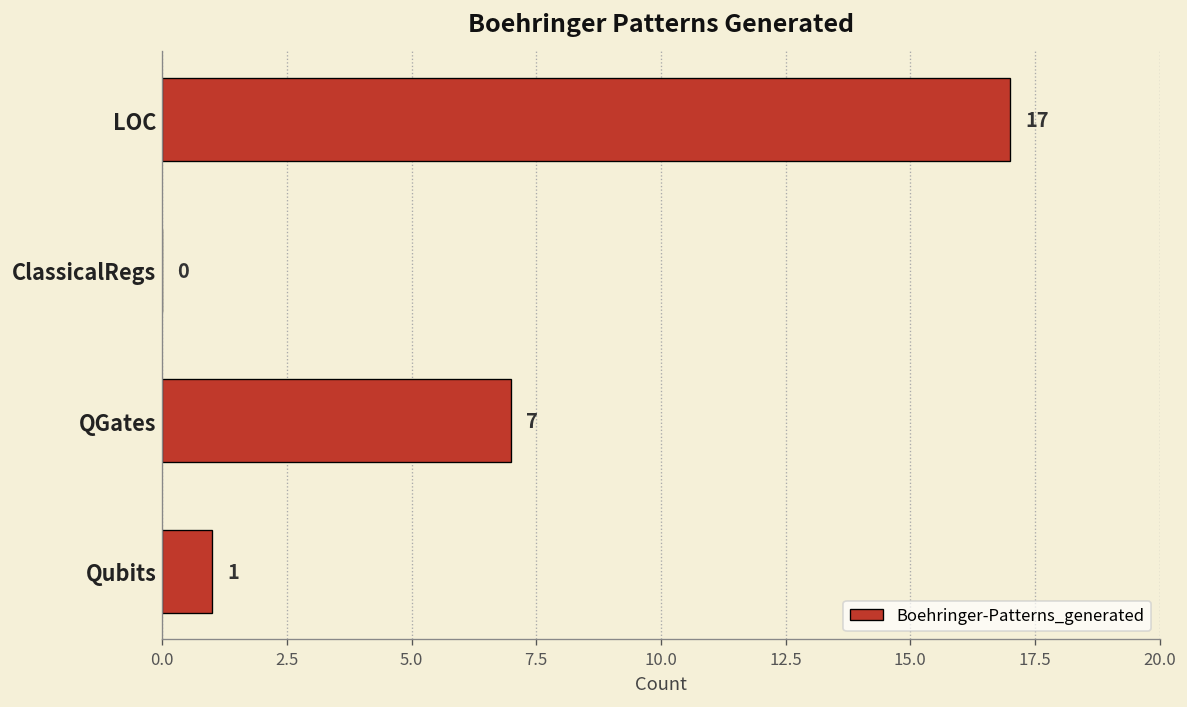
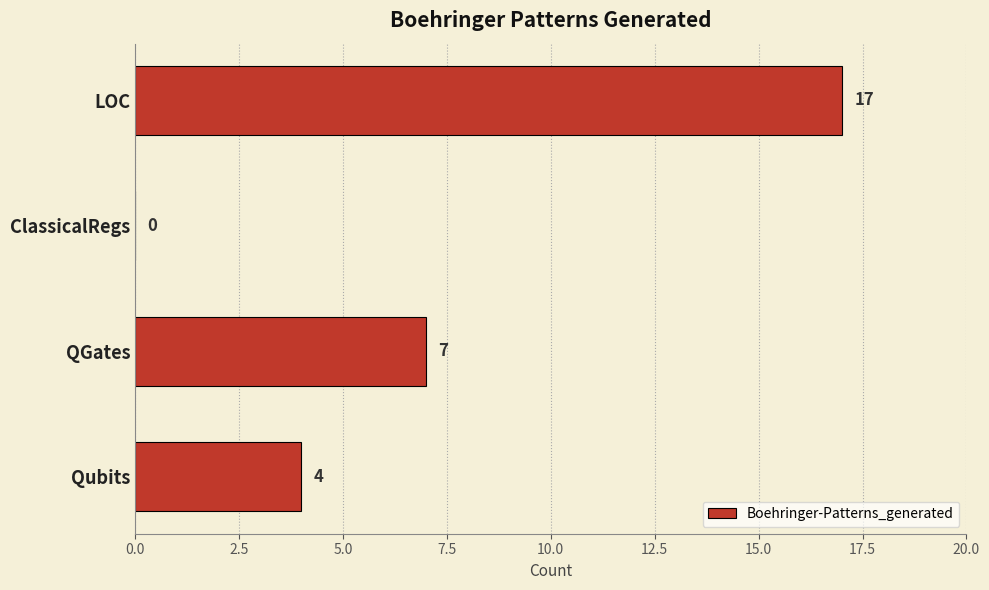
Qubits: 1 -> 4
